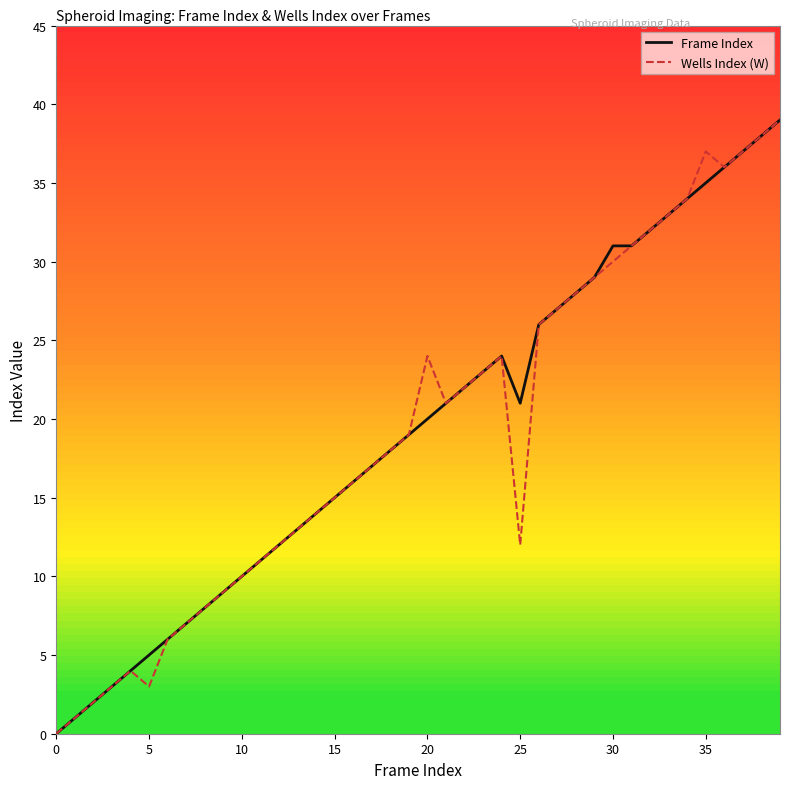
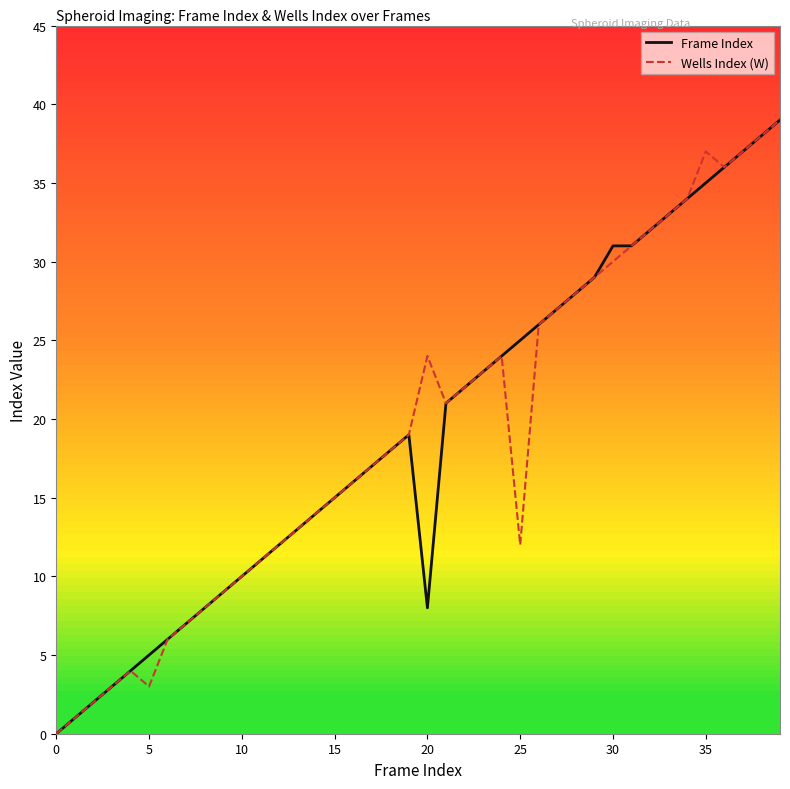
Frame Index, 20: 20 -> 8
Frame Index, 25: 21 -> 25
